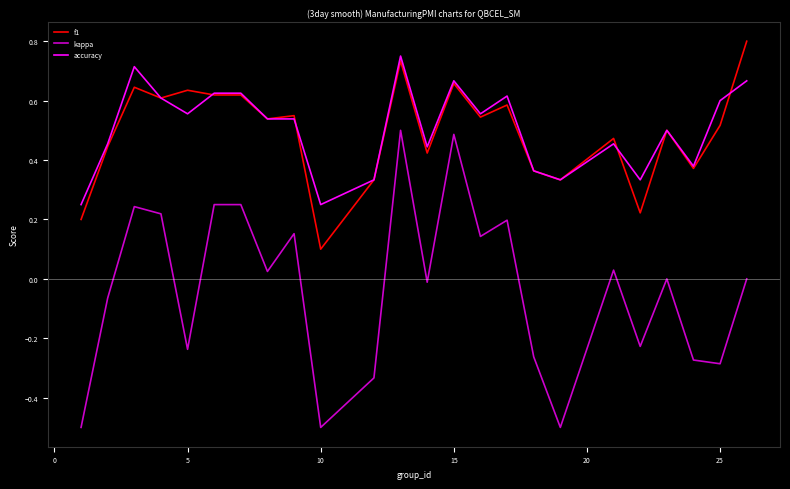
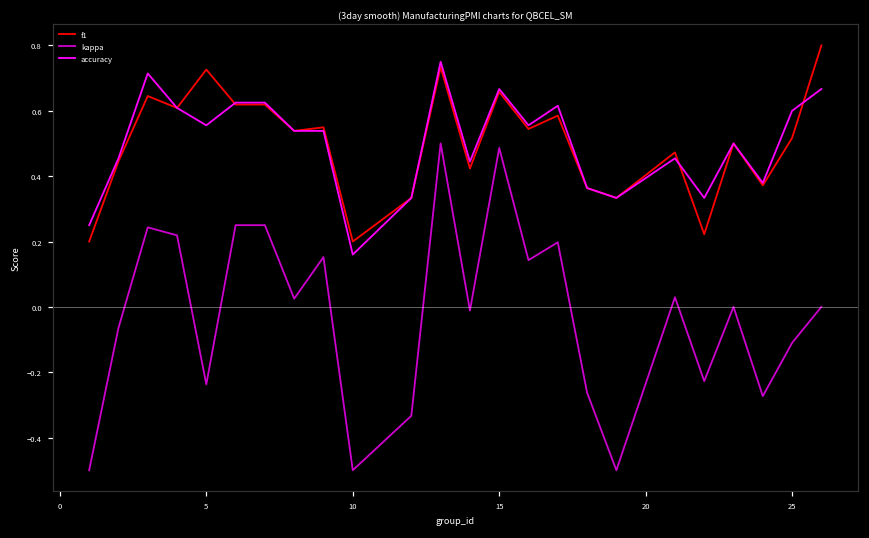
f1, 5: 0.63 -> 0.73
f1, 10: 0.1 -> 0.2
accuracy, 10: 0.25 -> 0.16
kappa, 25: -0.29 -> -0.11
